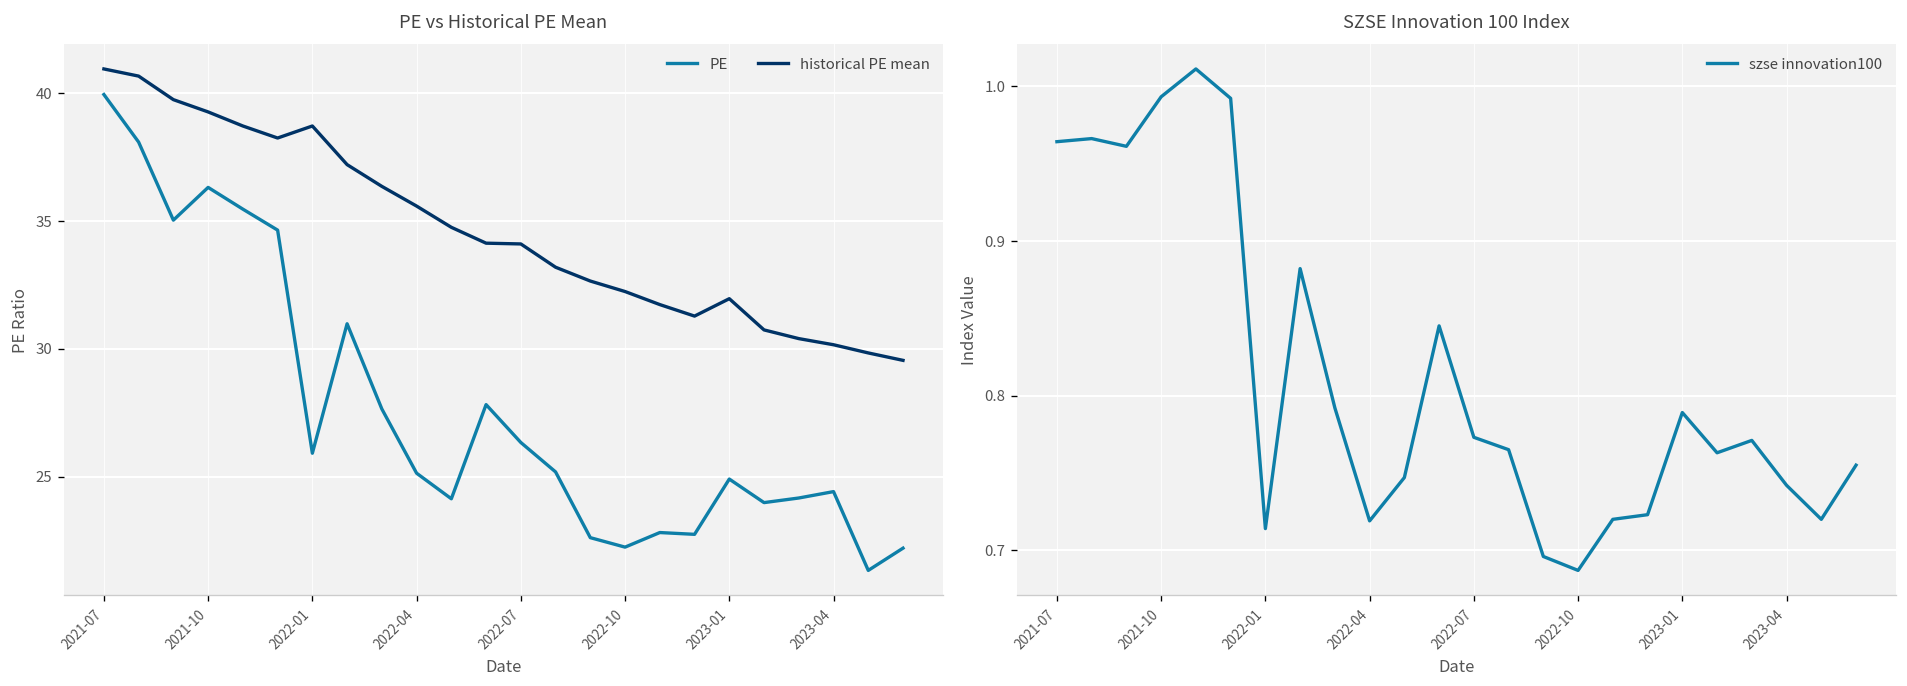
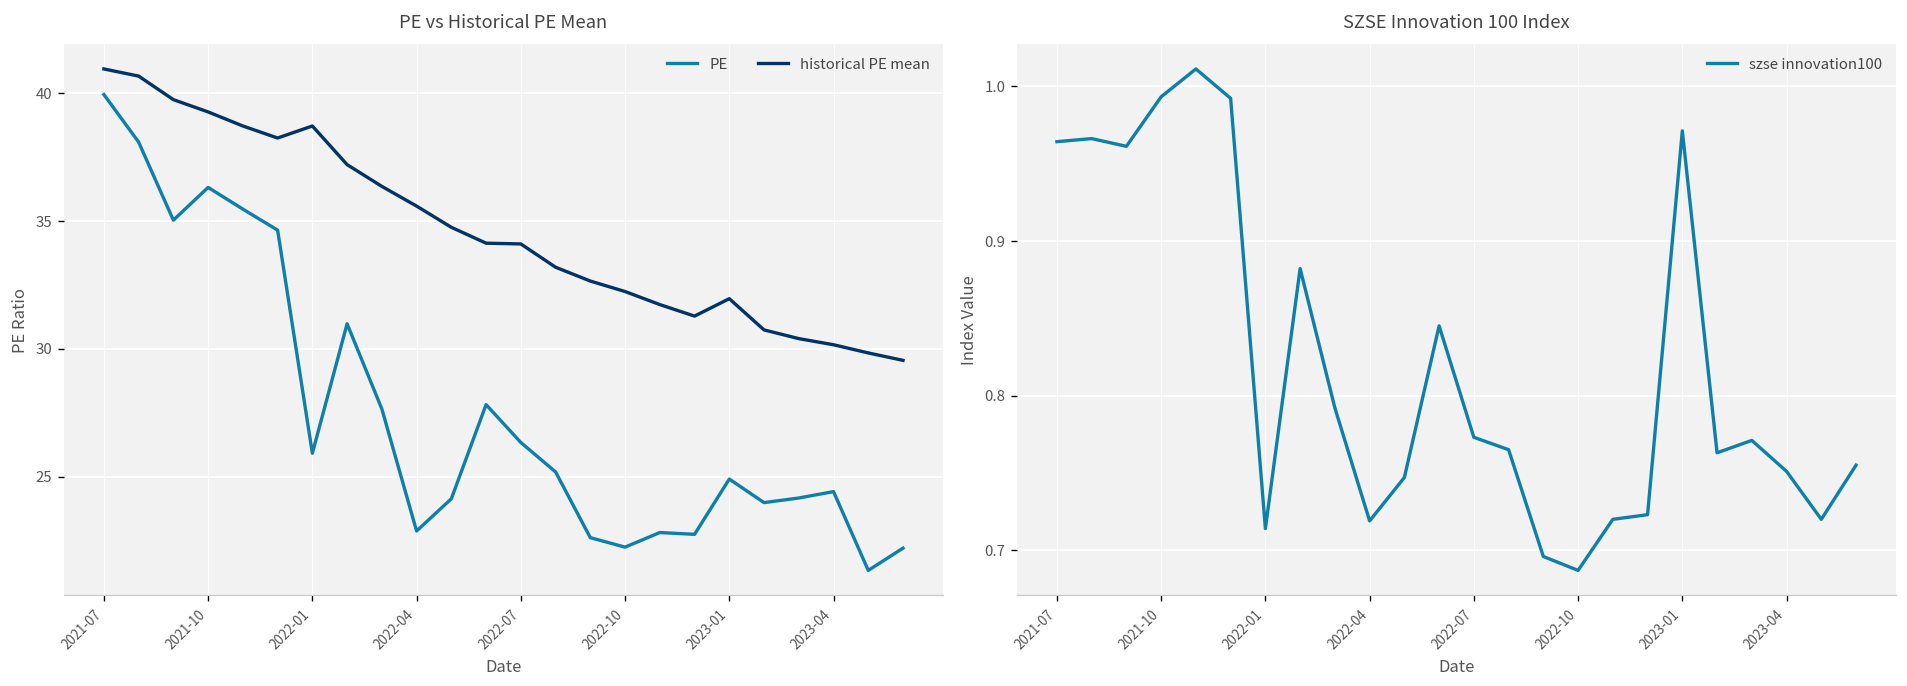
PE vs Historical PE Mean, PE, 2022-04: 25.1 -> 22.9
SZSE Innovation 100 Index, 2023-01: 0.789 -> 0.971
SZSE Innovation 100 Index, 2023-04: 0.742 -> 0.751
